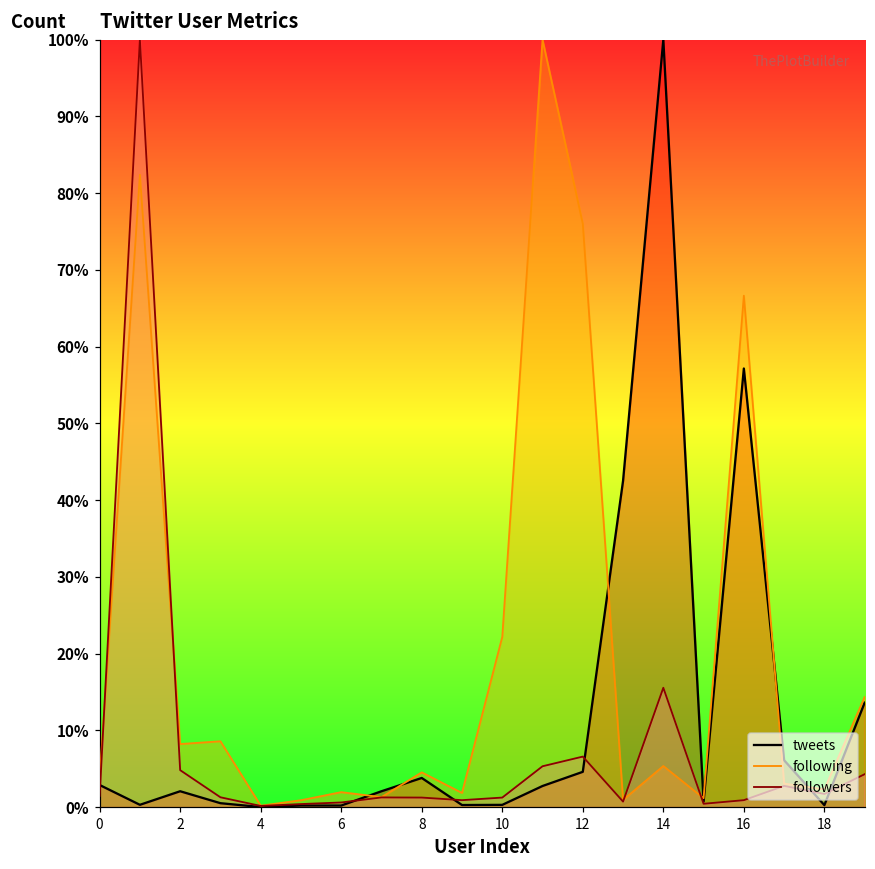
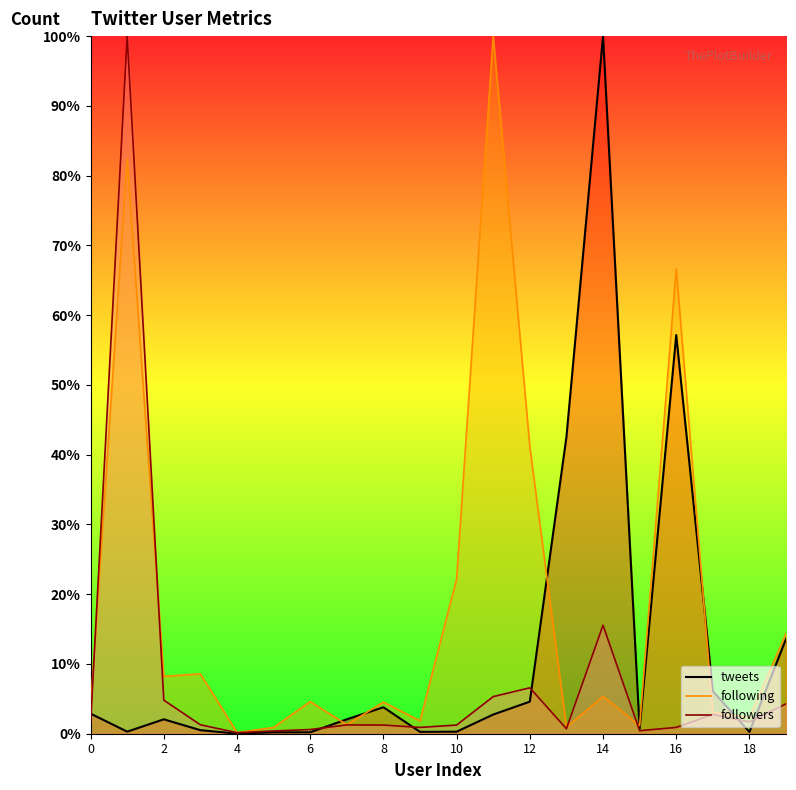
following, 6: 2% -> 5%
following, 12: 76% -> 41%
